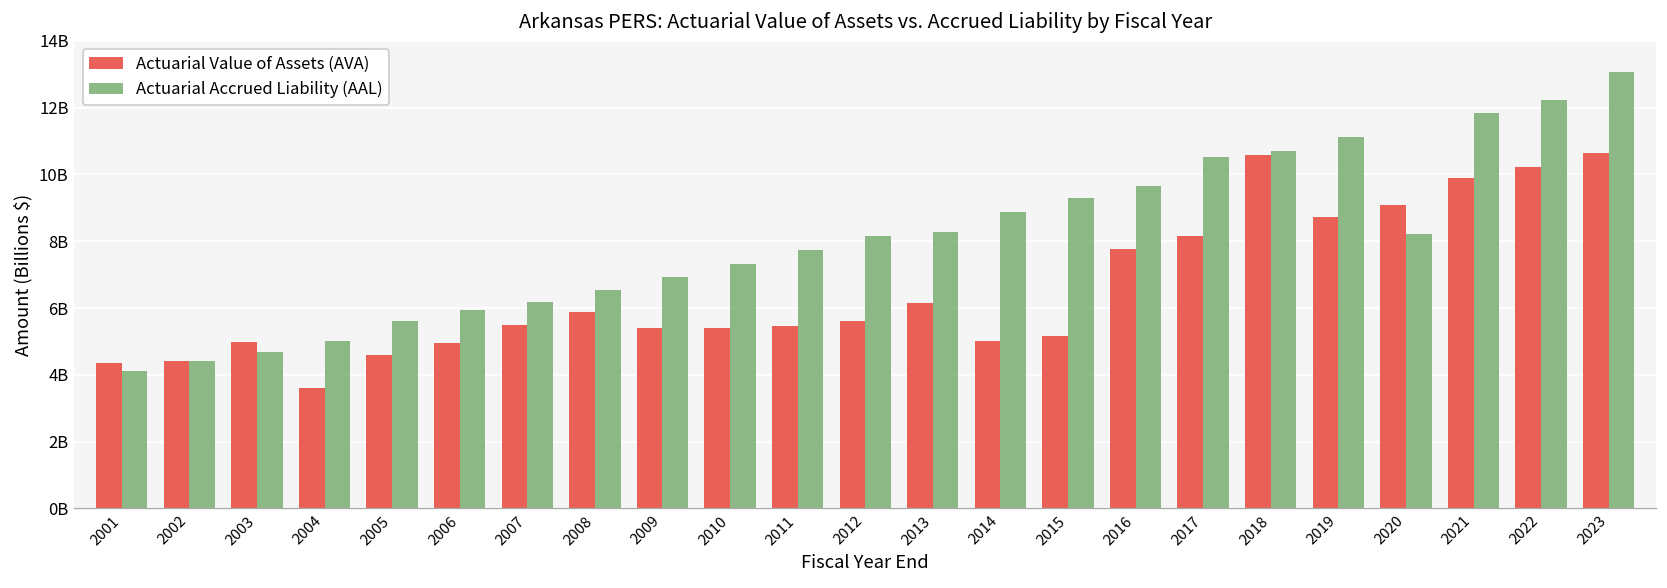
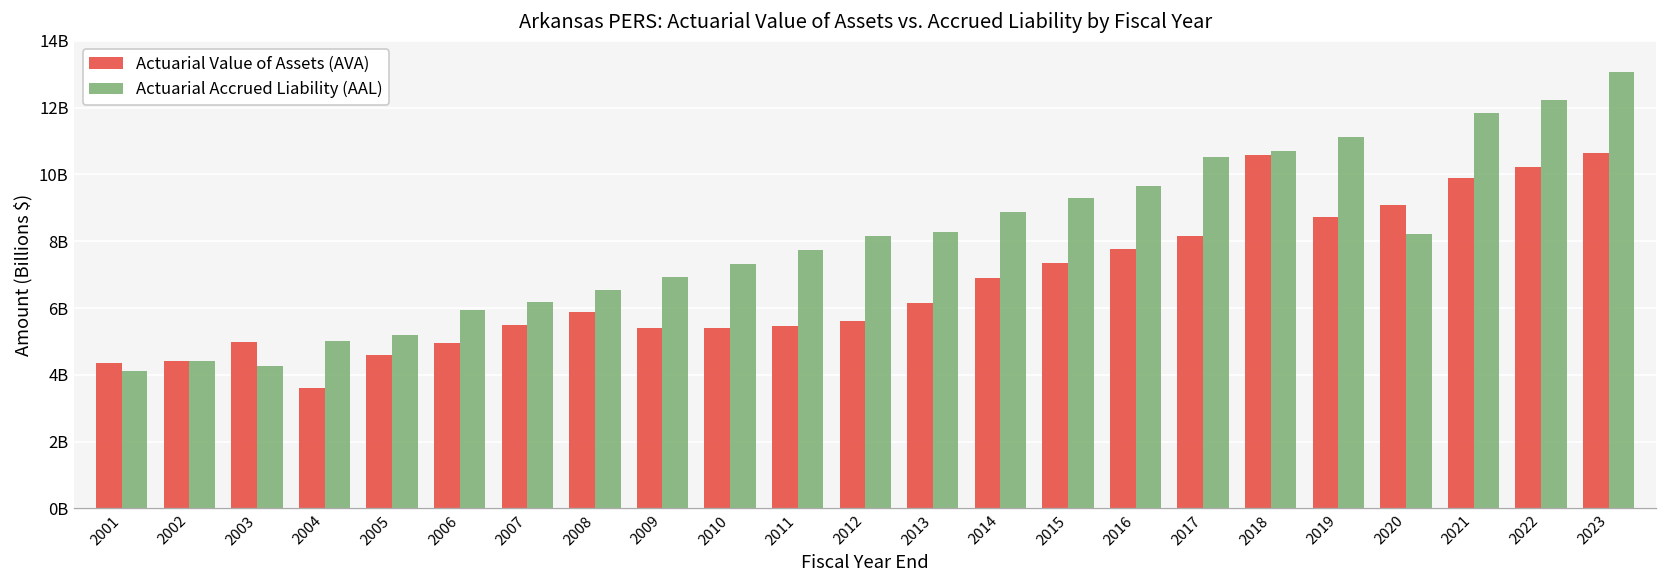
Actuarial Accrued Liability (AAL), 2003: 4700000000 -> 4300000000
Actuarial Accrued Liability (AAL), 2005: 5600000000 -> 5200000000
Actuarial Value of Assets (AVA), 2014: 5000000000 -> 6900000000
Actuarial Value of Assets (AVA), 2015: 5200000000 -> 7400000000
